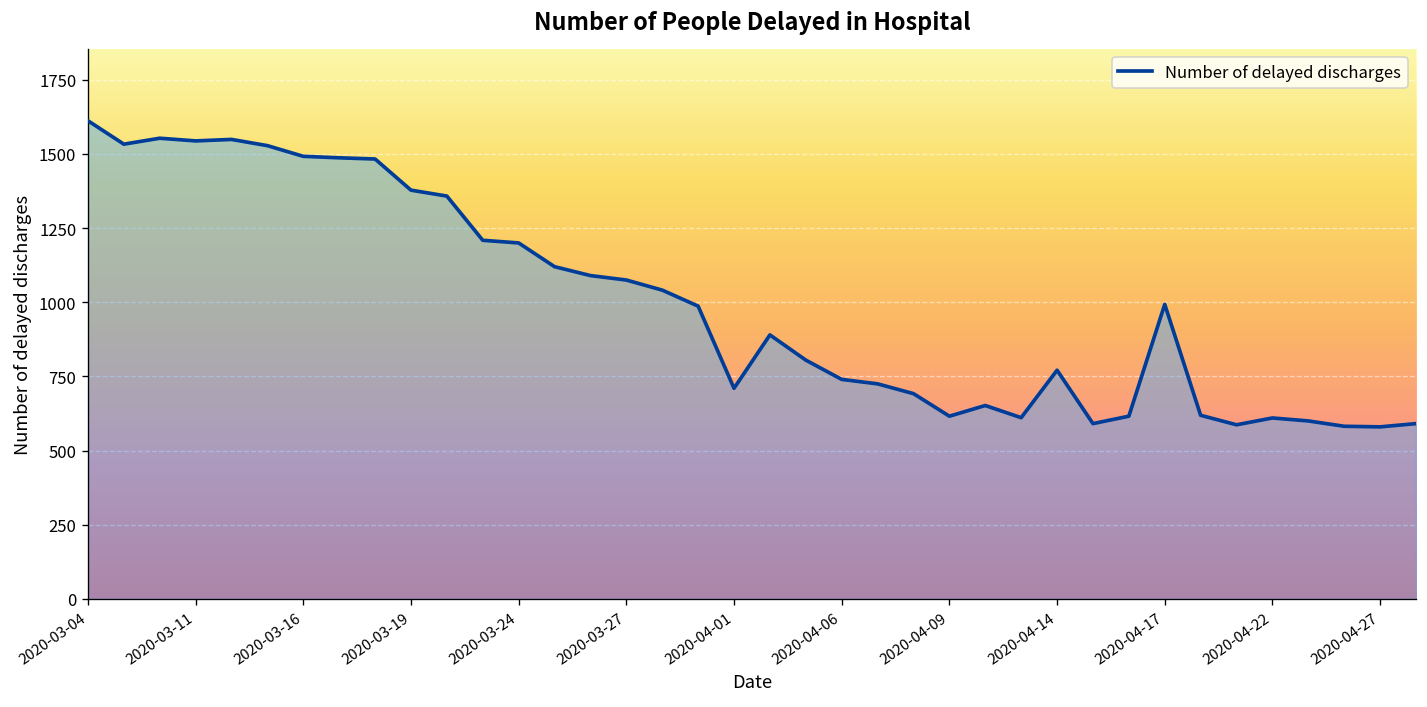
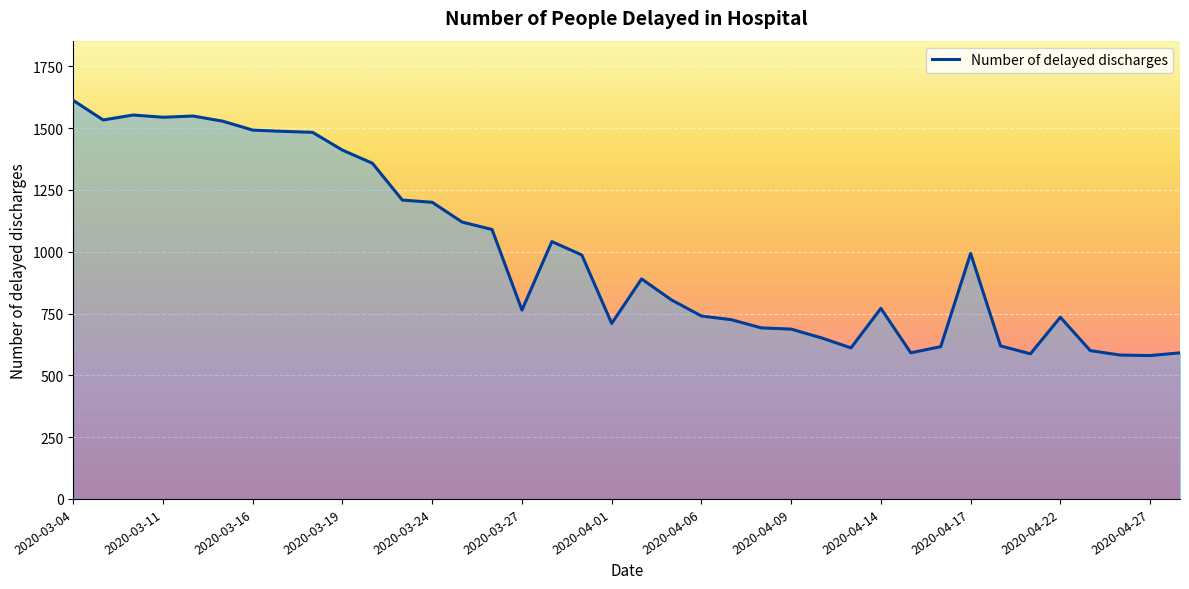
2020-03-19: 1380 -> 1410
2020-03-27: 1080 -> 760
2020-04-09: 620 -> 690
2020-04-22: 610 -> 740
